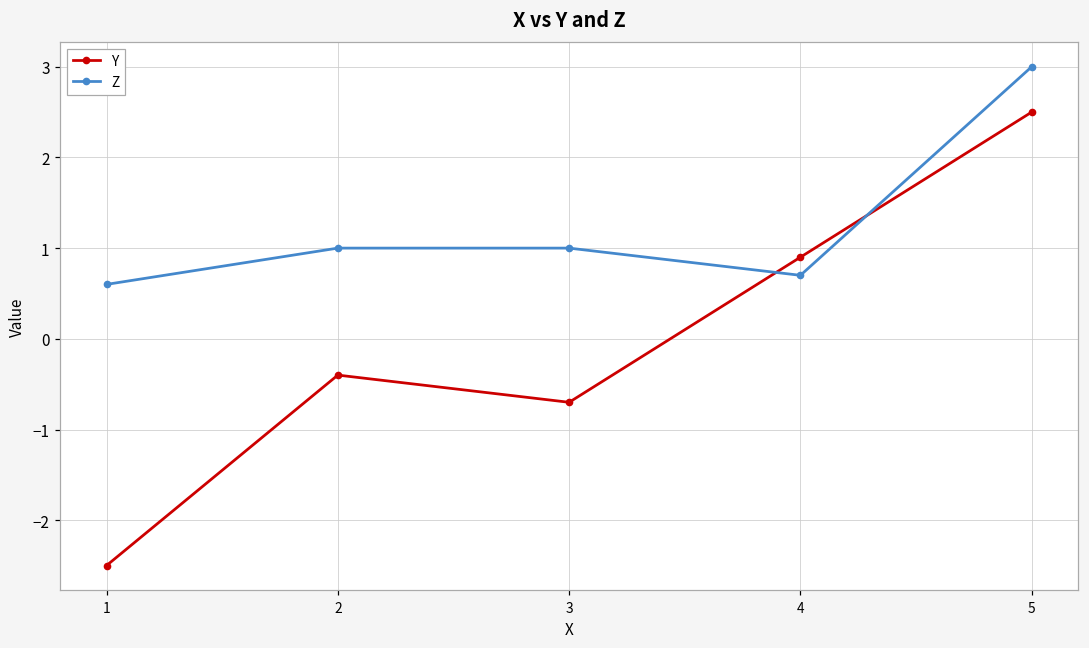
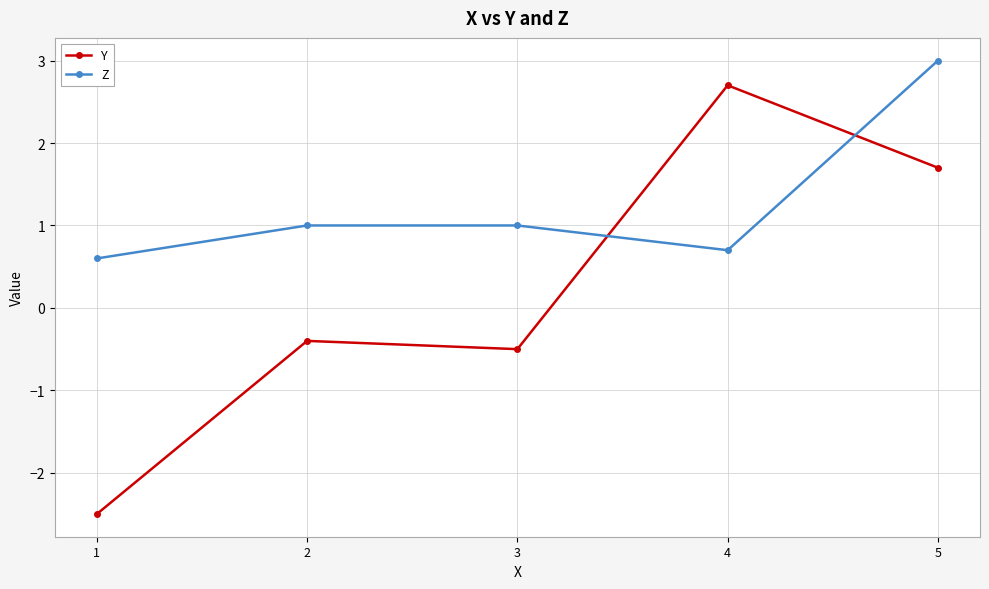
Y, 3: -0.7 -> -0.5
Y, 4: 0.9 -> 2.7
Y, 5: 2.5 -> 1.7
